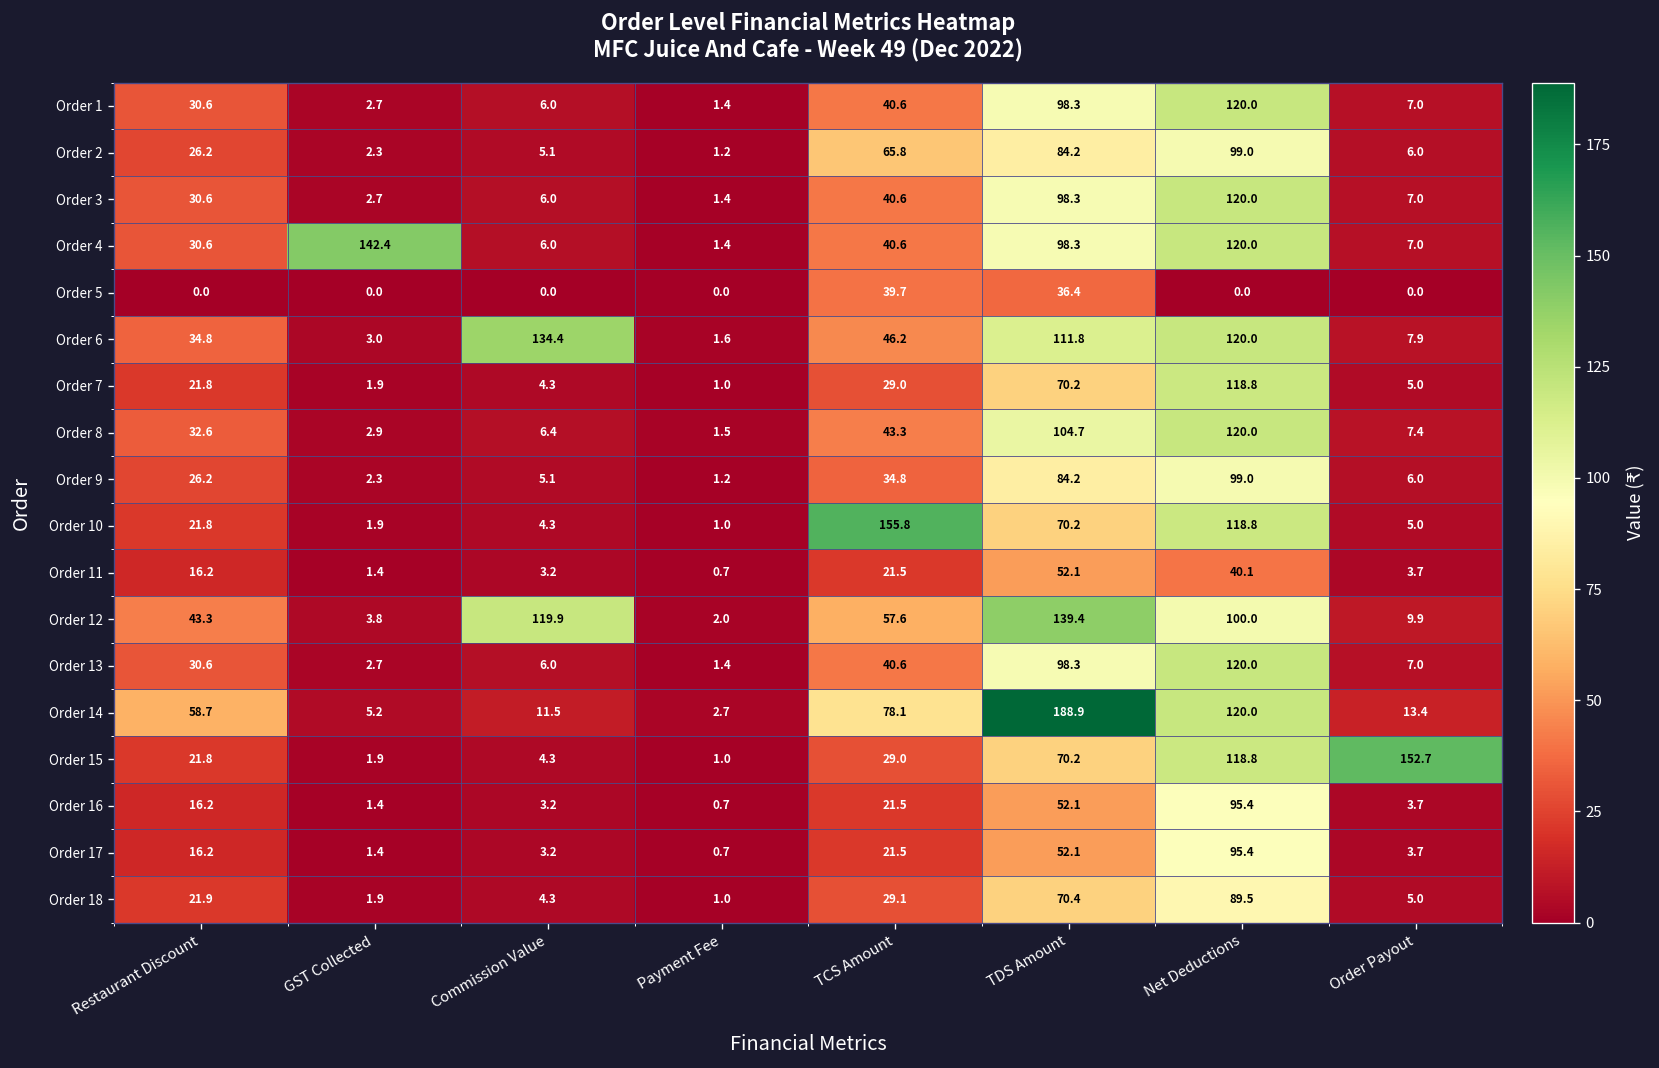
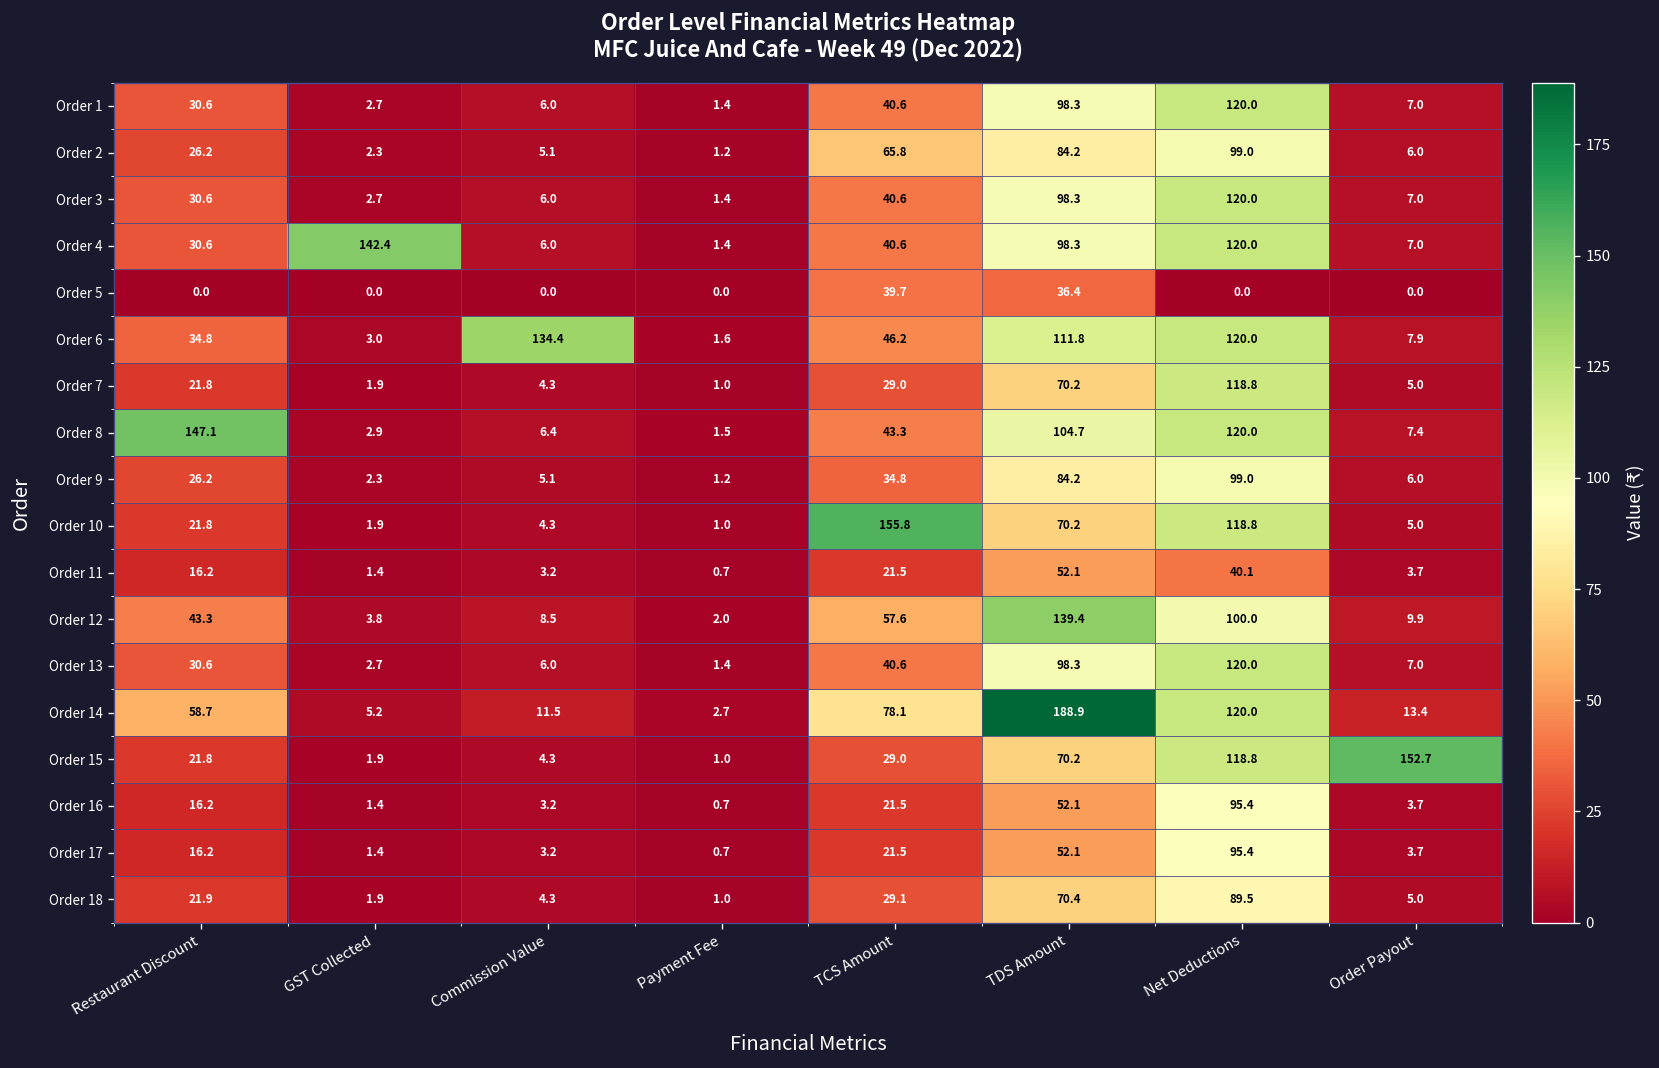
Order 8, Restaurant Discount: 32.6 -> 147.1
Order 12, Commission Value: 119.9 -> 8.5
